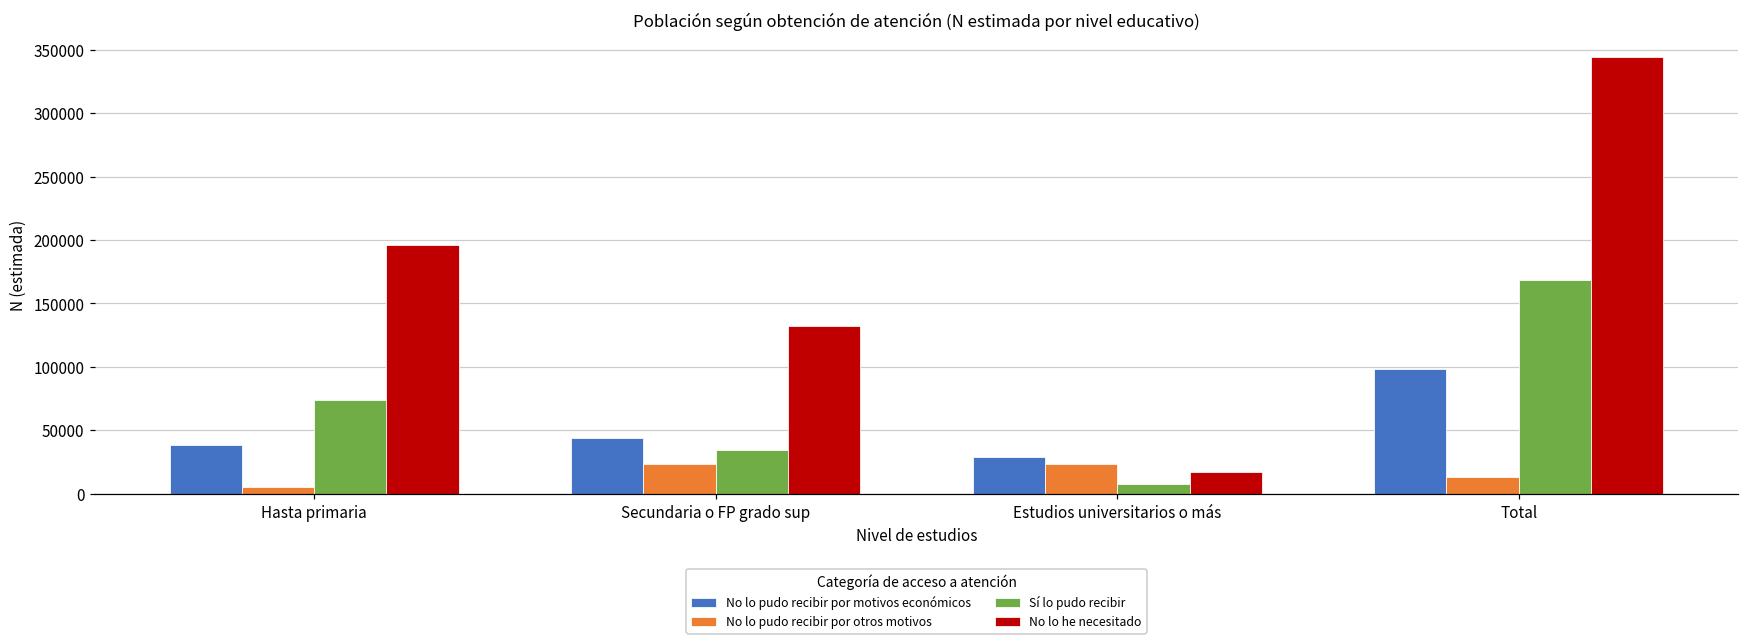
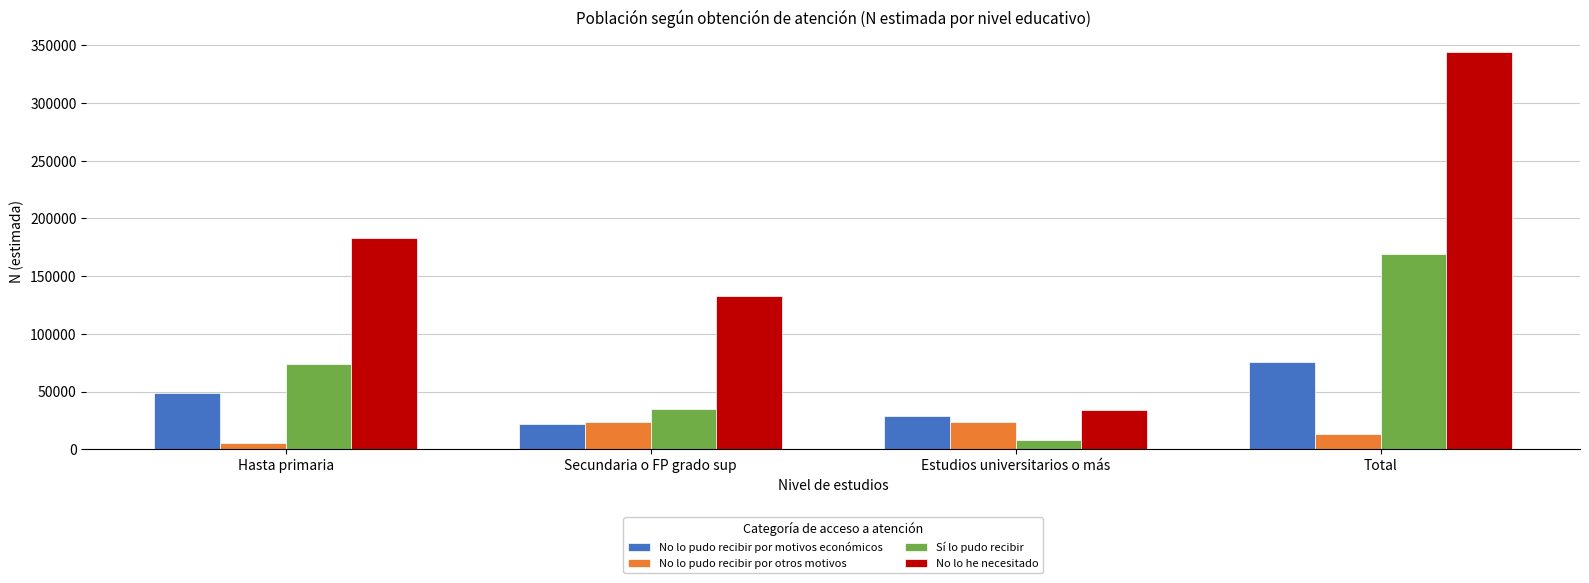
No lo pudo recibir por motivos económicos, Hasta primaria: 38000 -> 49000
No lo he necesitado, Hasta primaria: 196000 -> 183000
No lo pudo recibir por motivos económicos, Secundaria o FP grado sup: 44000 -> 22000
No lo he necesitado, Estudios universitarios o más: 18000 -> 34000
No lo pudo recibir por motivos económicos, Total: 98000 -> 76000
